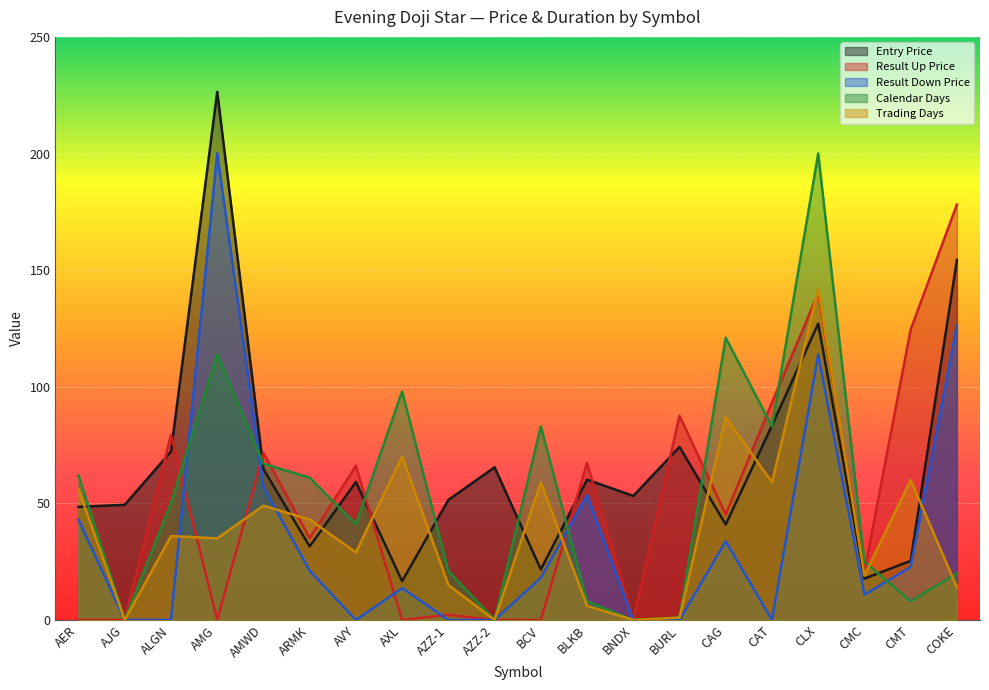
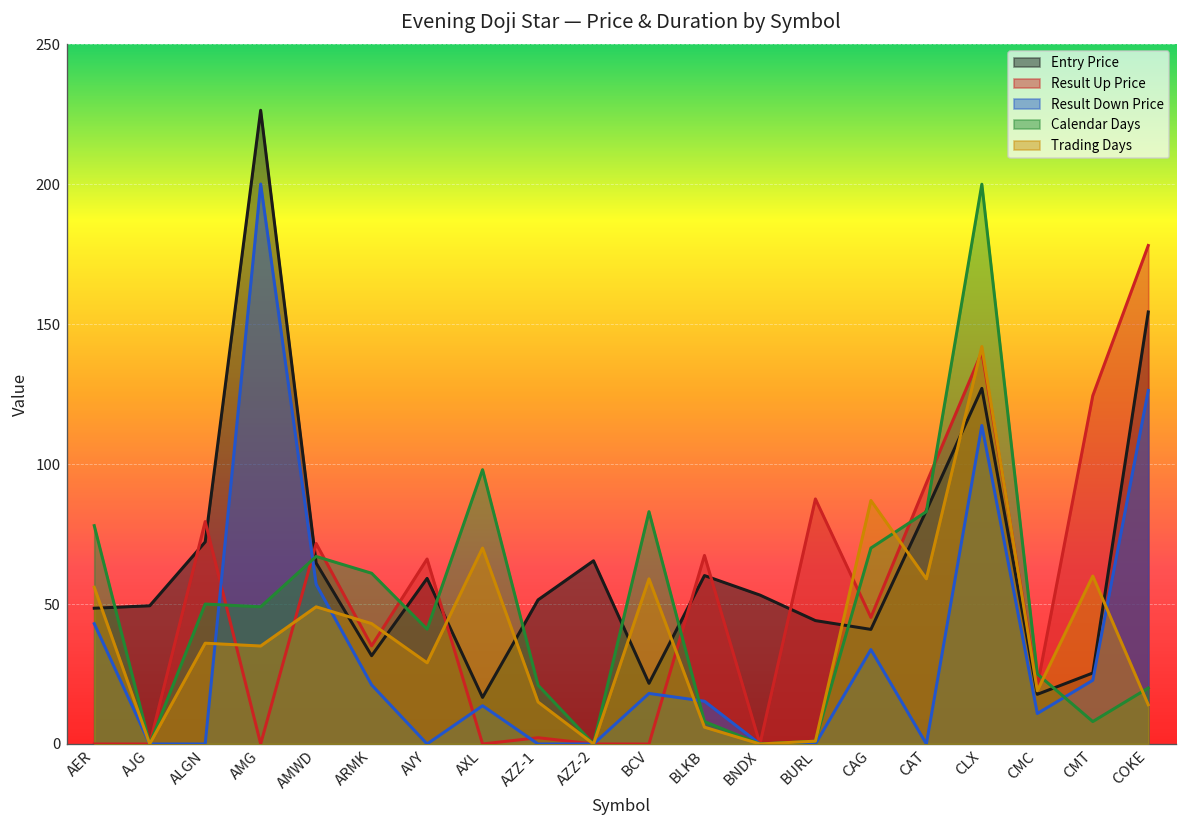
Calendar Days, AER: 62 -> 78
Calendar Days, AMG: 114 -> 49
Result Down Price, BLKB: 53 -> 15
Entry Price, BURL: 74 -> 44
Calendar Days, CAG: 121 -> 70
